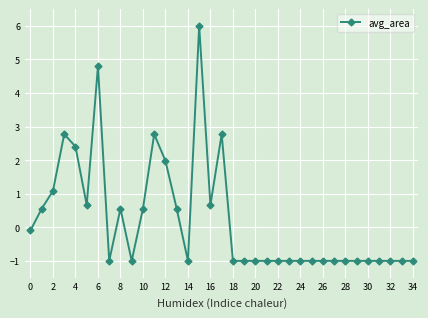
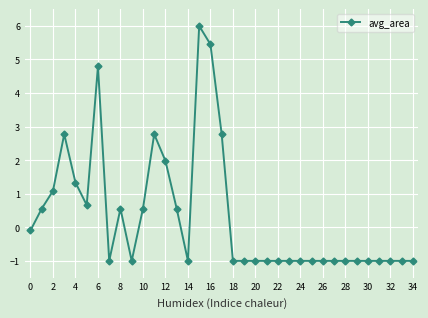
4: 2.4 -> 1.3
16: 0.7 -> 5.5
